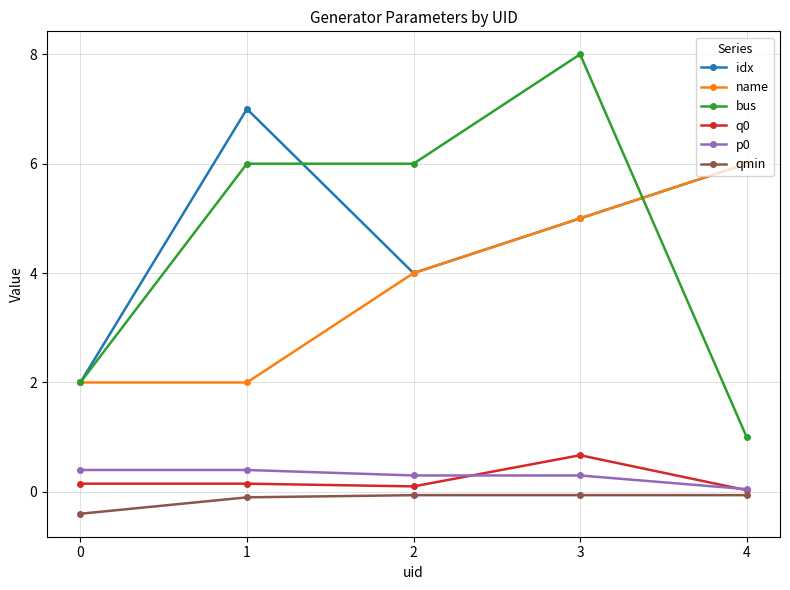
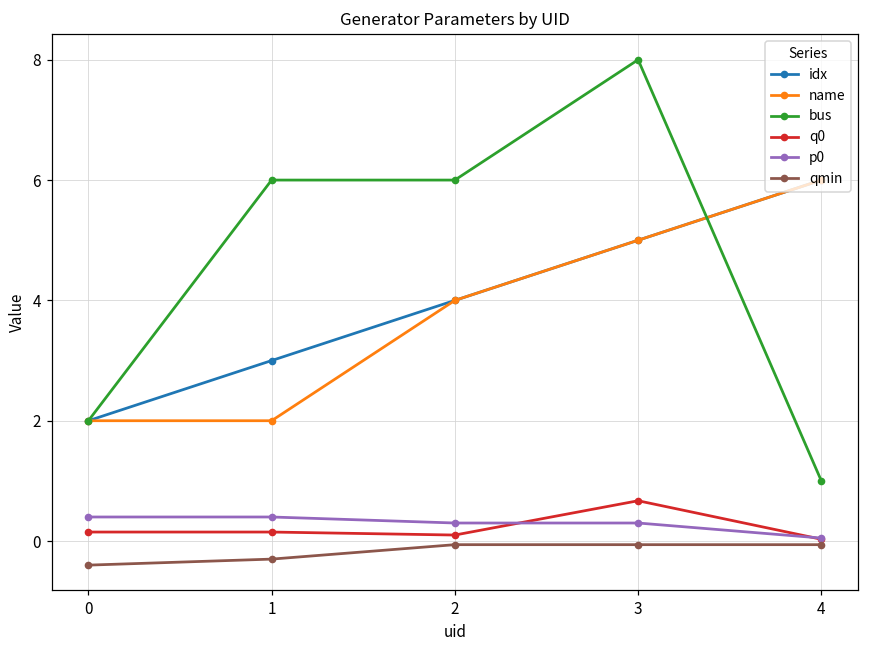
idx, 1: 7 -> 3
qmin, 1: -0.1 -> -0.3
